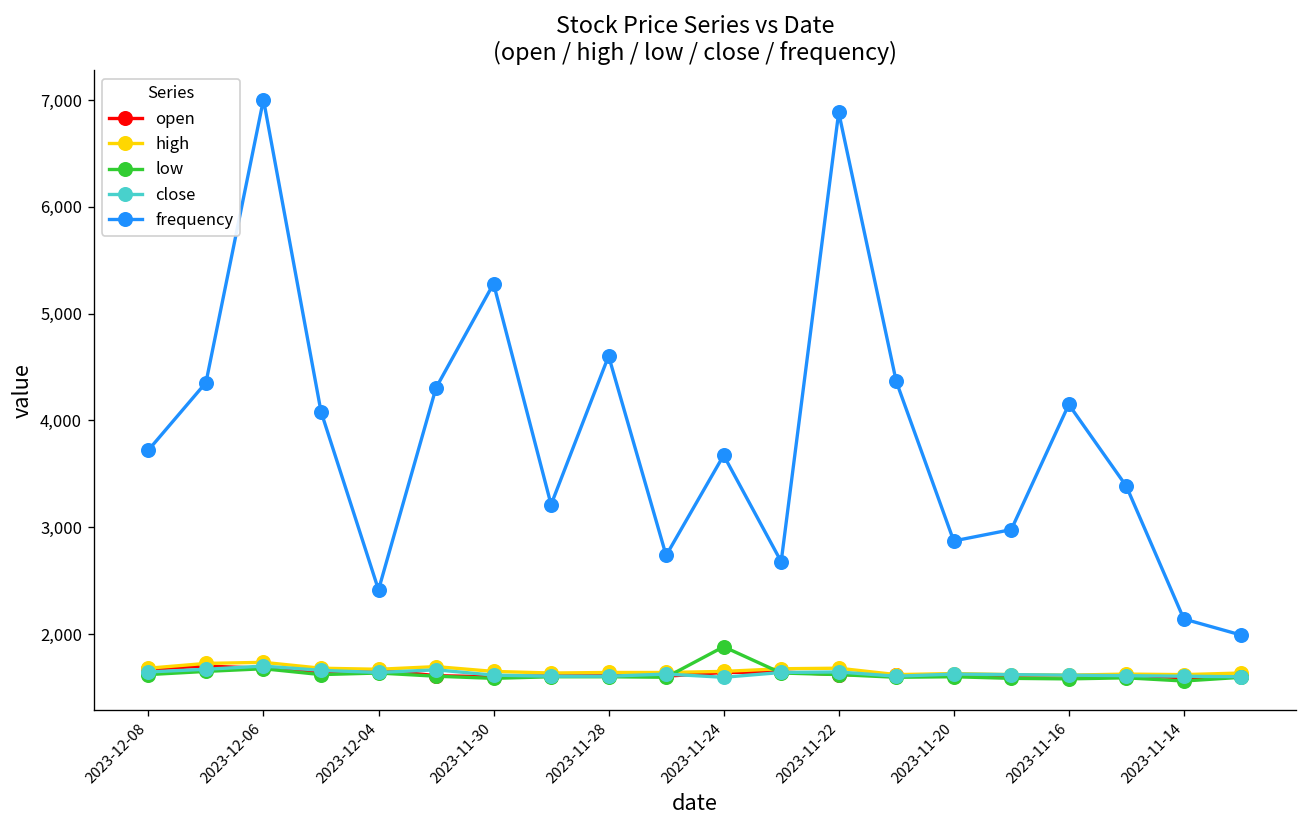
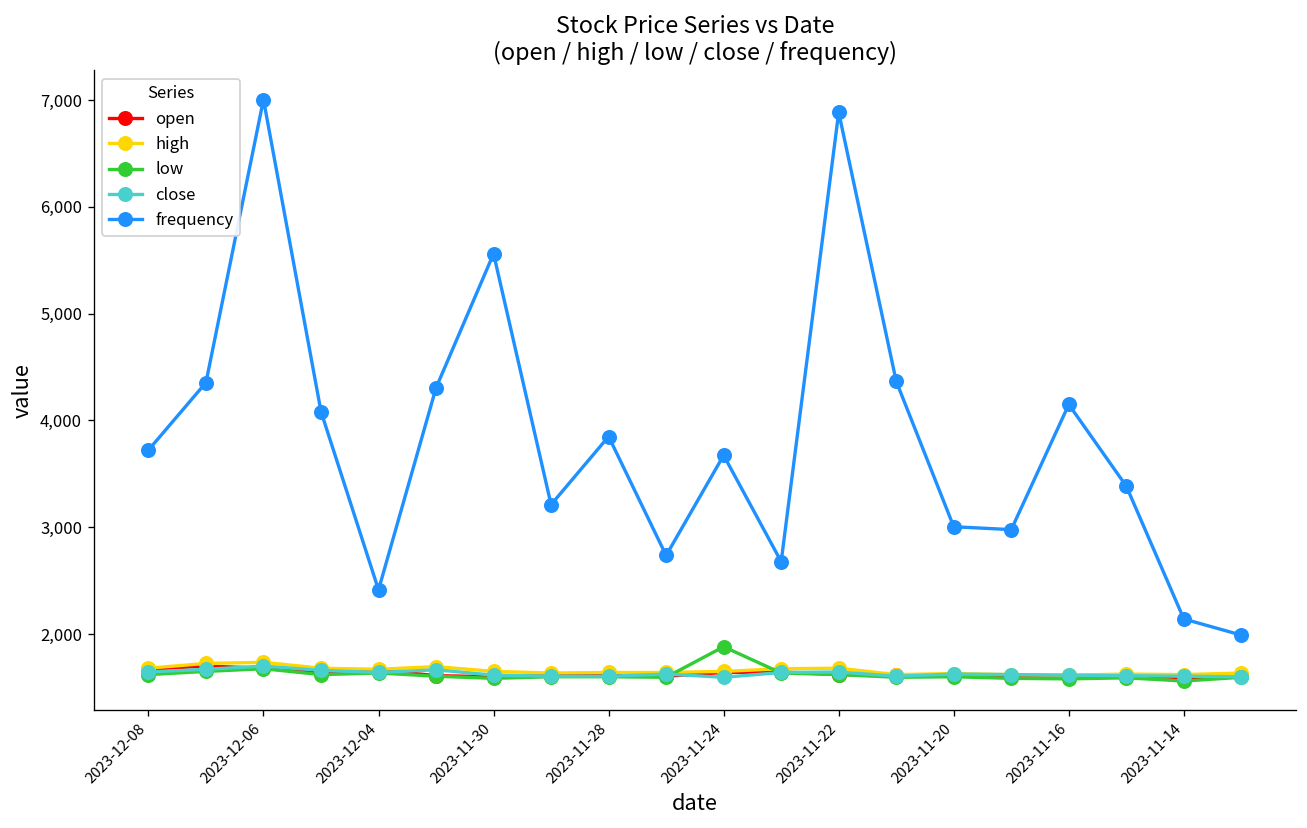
frequency, 2023-11-30: 5,300 -> 5,600
frequency, 2023-11-28: 4,600 -> 3,900
frequency, 2023-11-20: 2,900 -> 3,000
